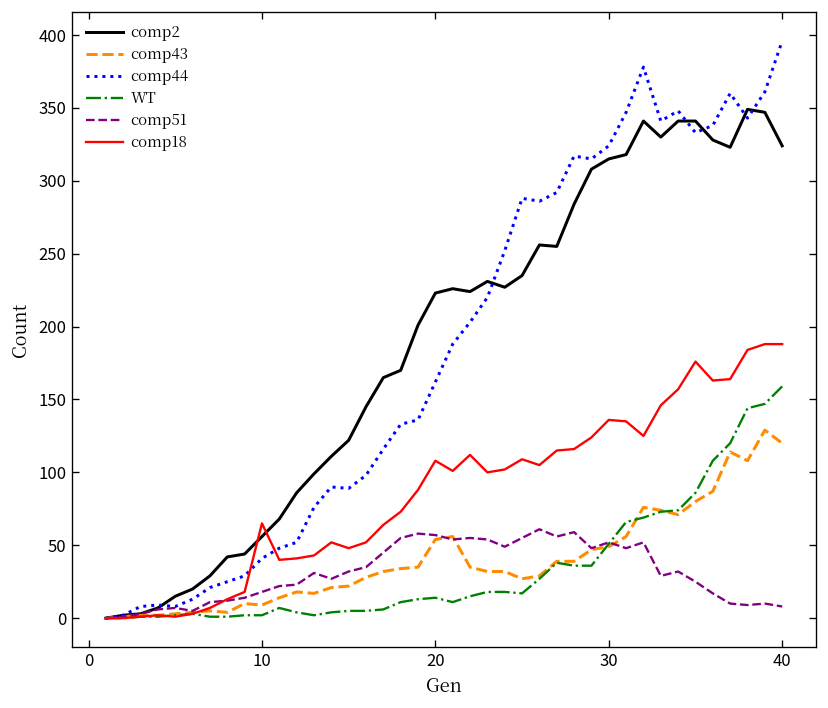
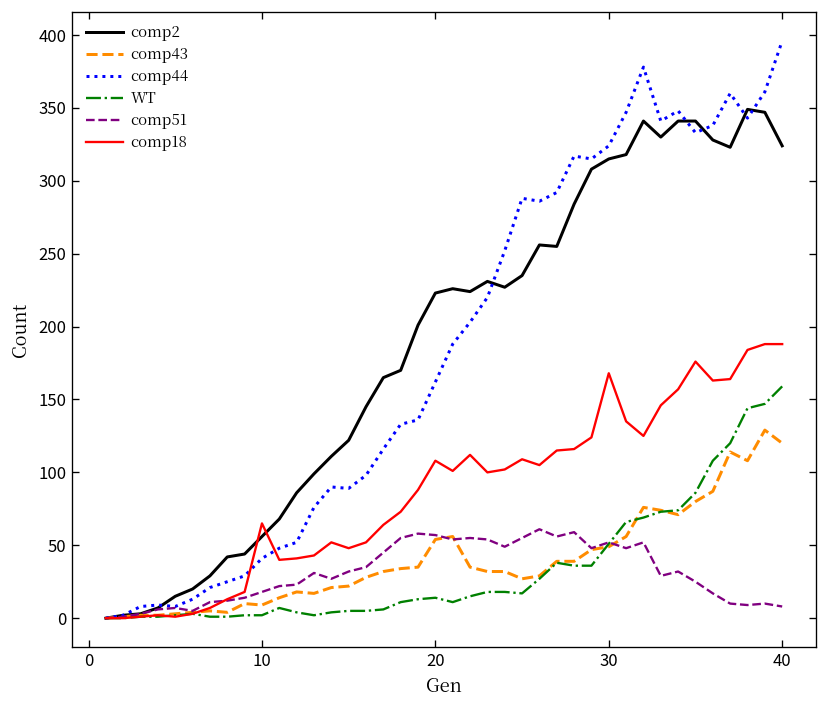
comp18, 30: 136 -> 168
